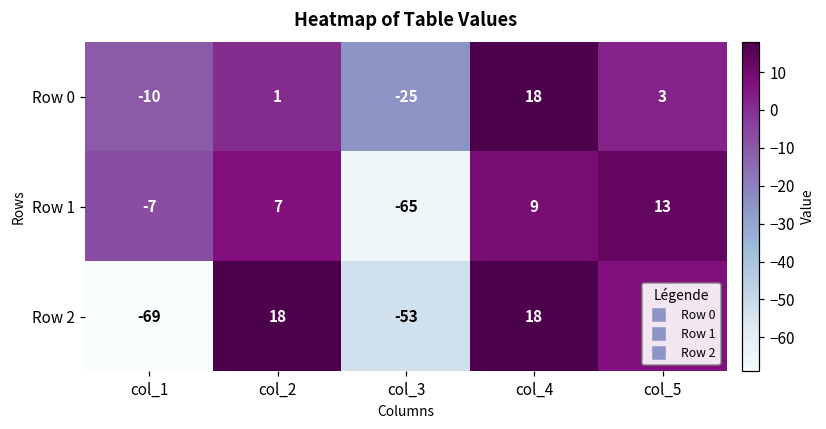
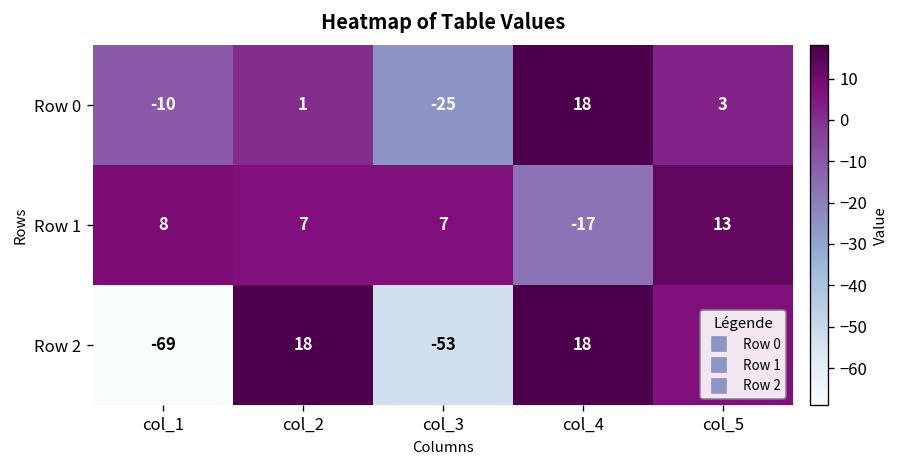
Row 1, col_1: -7 -> 8
Row 1, col_3: -65 -> 7
Row 1, col_4: 9 -> -17
